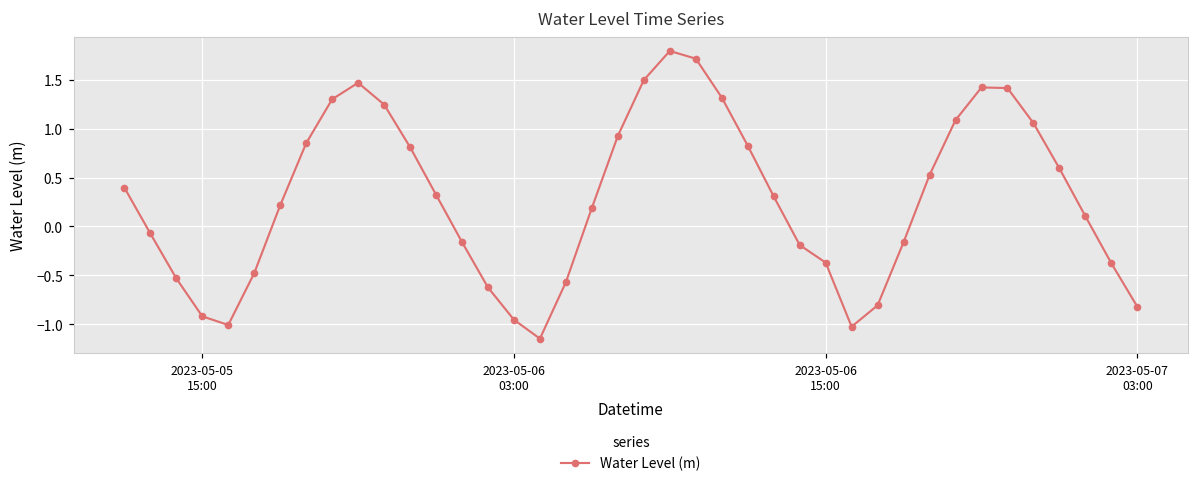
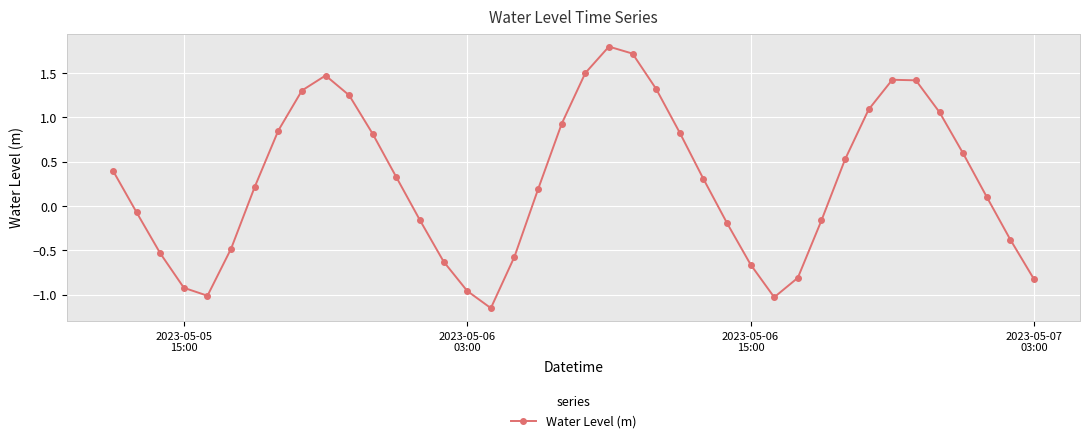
2023-05-06 15:00: -0.4 -> -0.7
